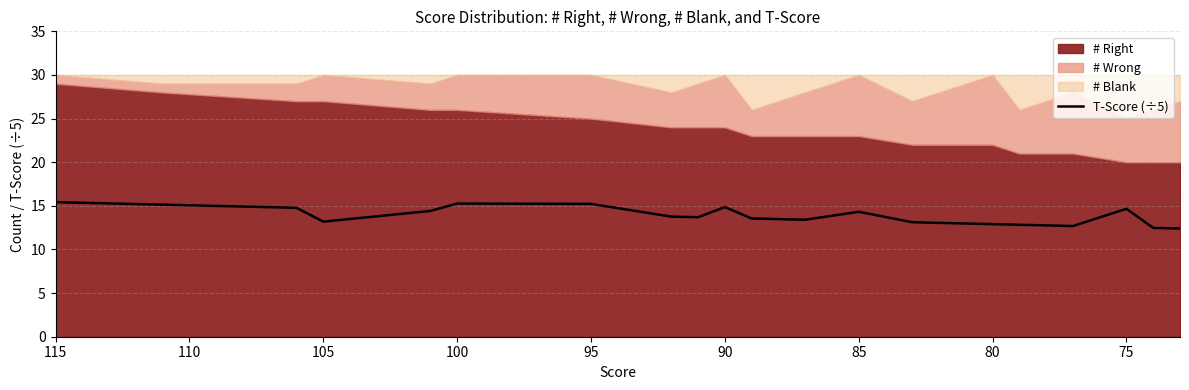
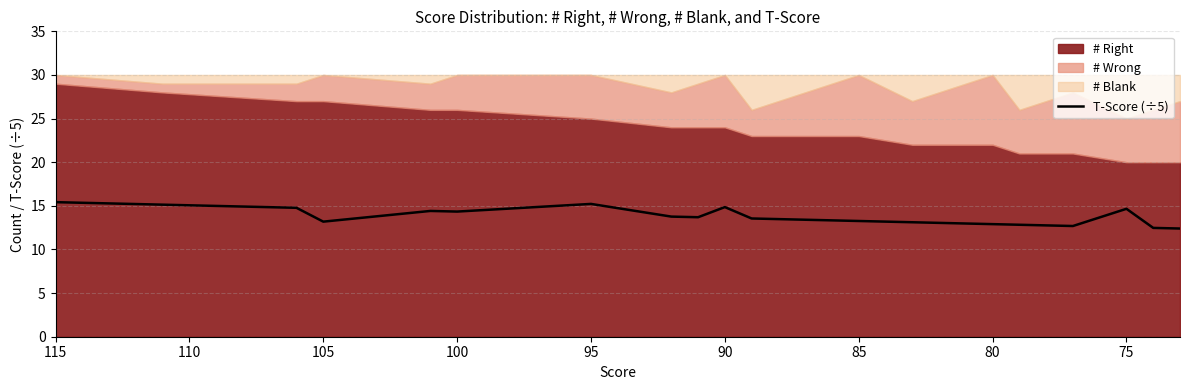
T-Score (÷5), 100: 15 -> 14
T-Score (÷5), 85: 14 -> 13
